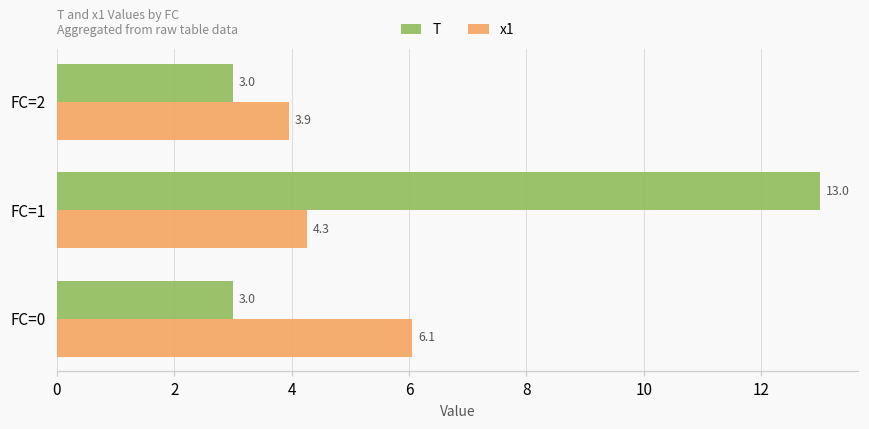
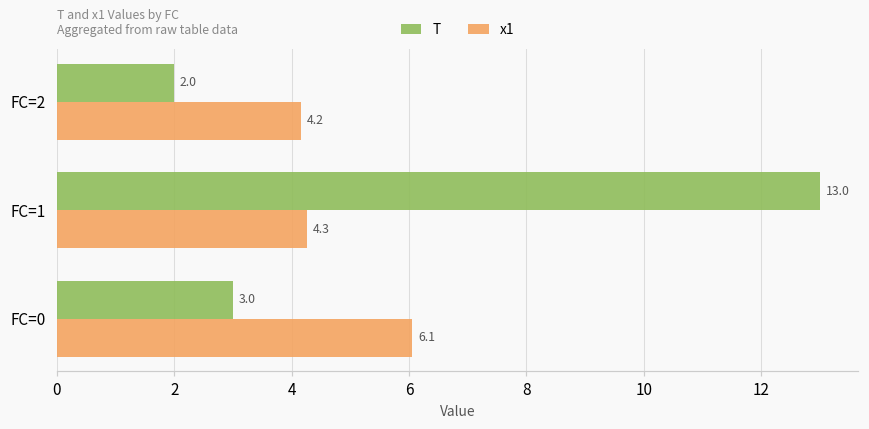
T, FC=2: 3.0 -> 2.0
x1, FC=2: 3.9 -> 4.2
